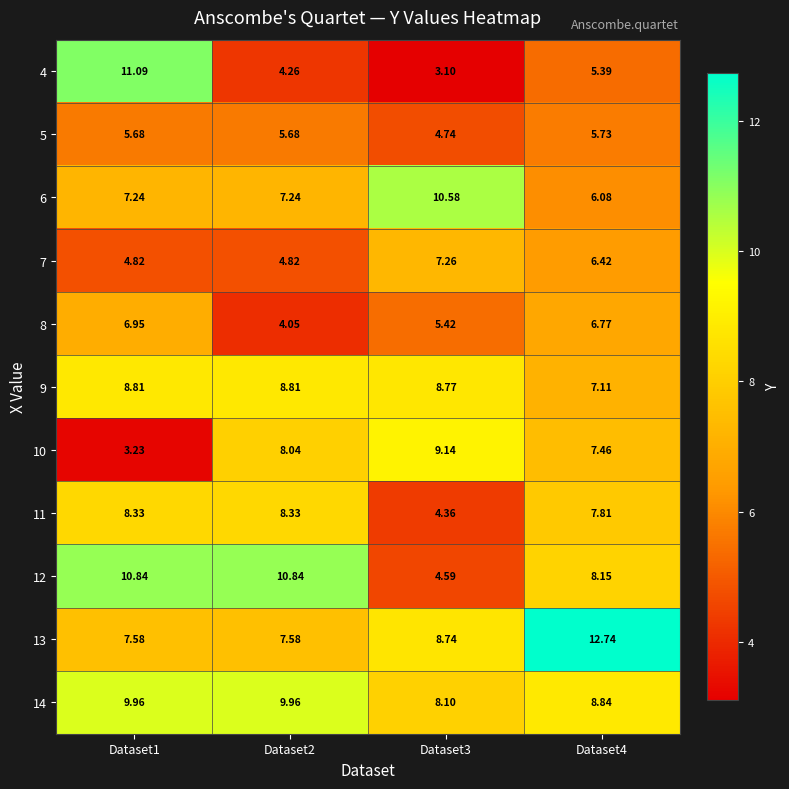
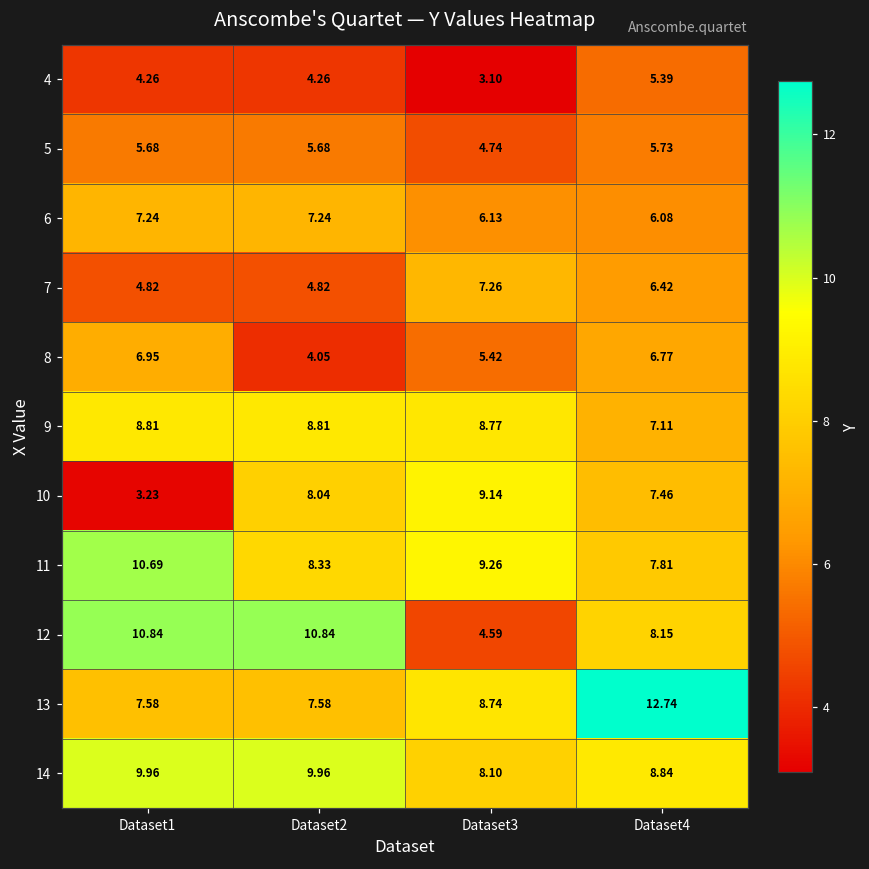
4, Dataset1: 11.09 -> 4.26
6, Dataset3: 10.58 -> 6.13
11, Dataset1: 8.33 -> 10.69
11, Dataset3: 4.36 -> 9.26
